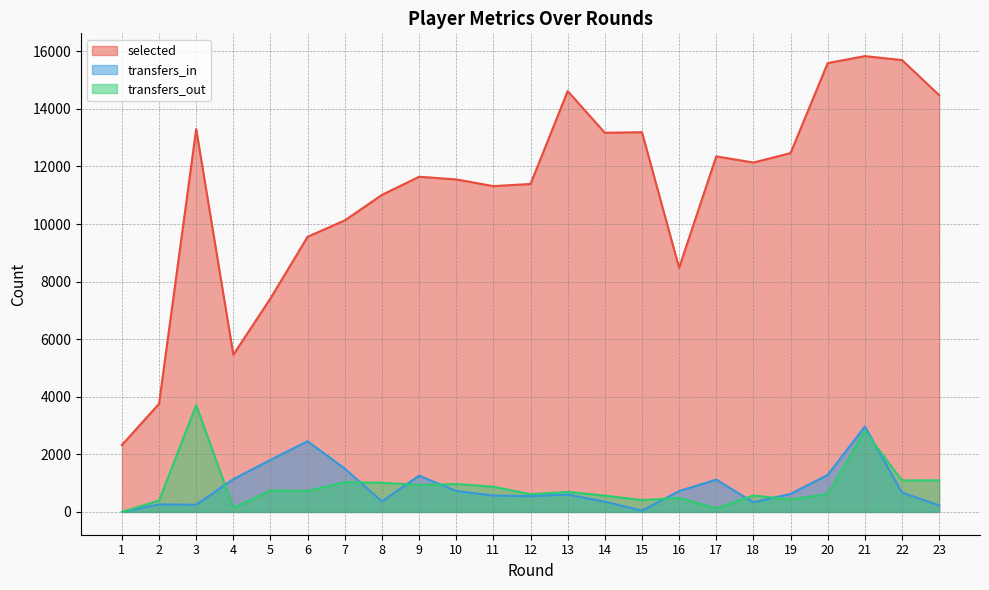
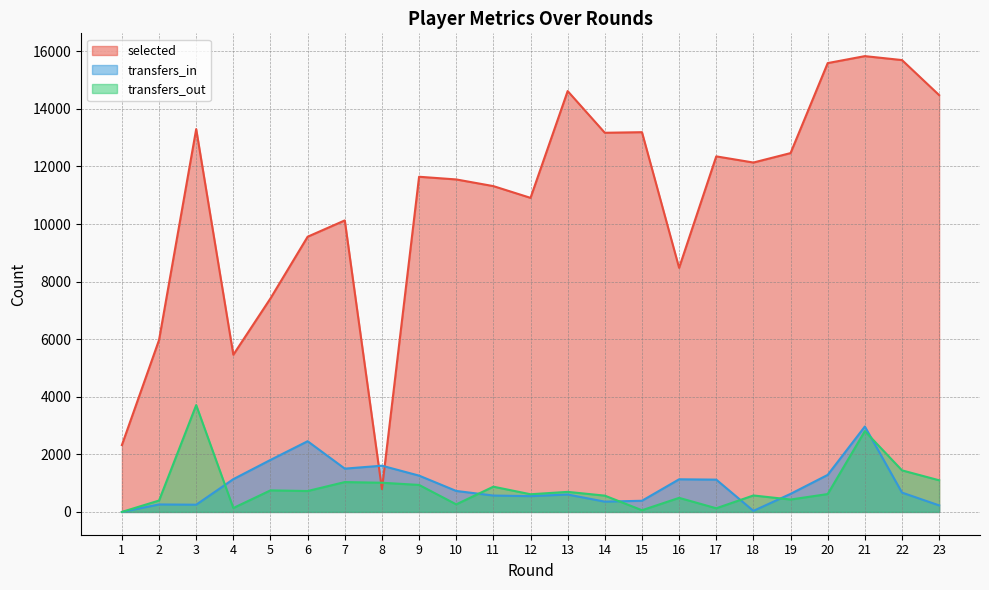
selected, 2: 3800 -> 6000
selected, 8: 11000 -> 800
transfers_in, 8: 400 -> 1600
transfers_out, 10: 1000 -> 300
selected, 12: 11400 -> 10900
transfers_in, 15: 0 -> 400
transfers_out, 15: 400 -> 100
transfers_in, 16: 700 -> 1100
transfers_in, 18: 300 -> 0
transfers_out, 22: 1100 -> 1400
